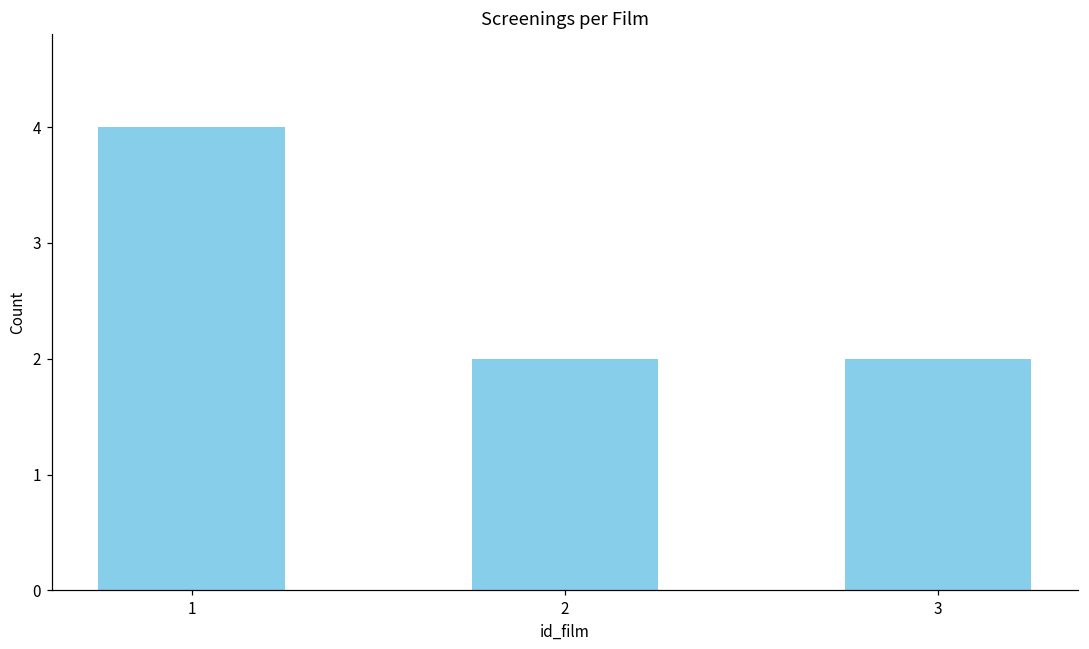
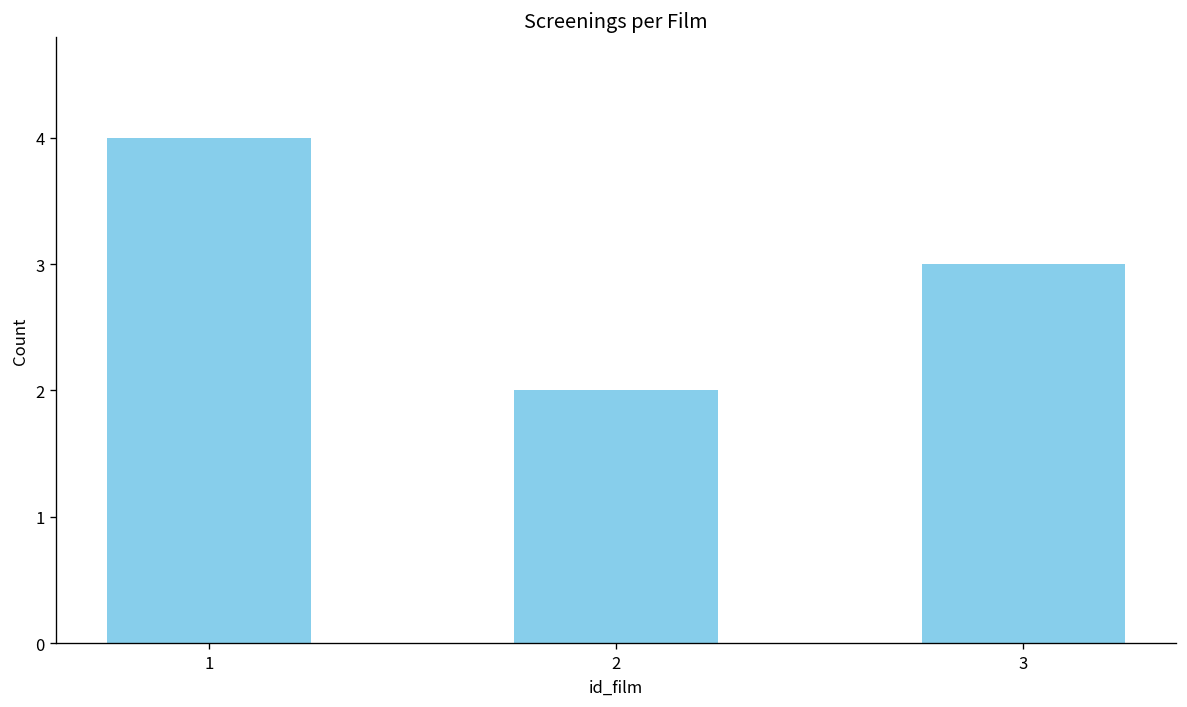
3: 2 -> 3
